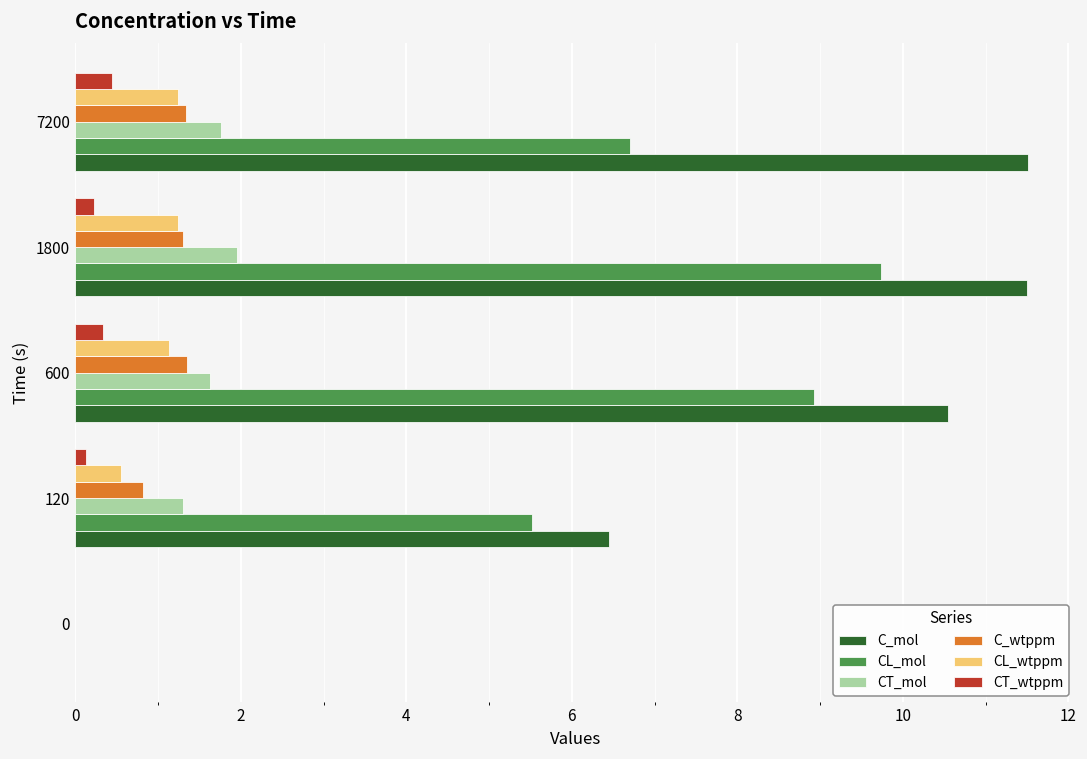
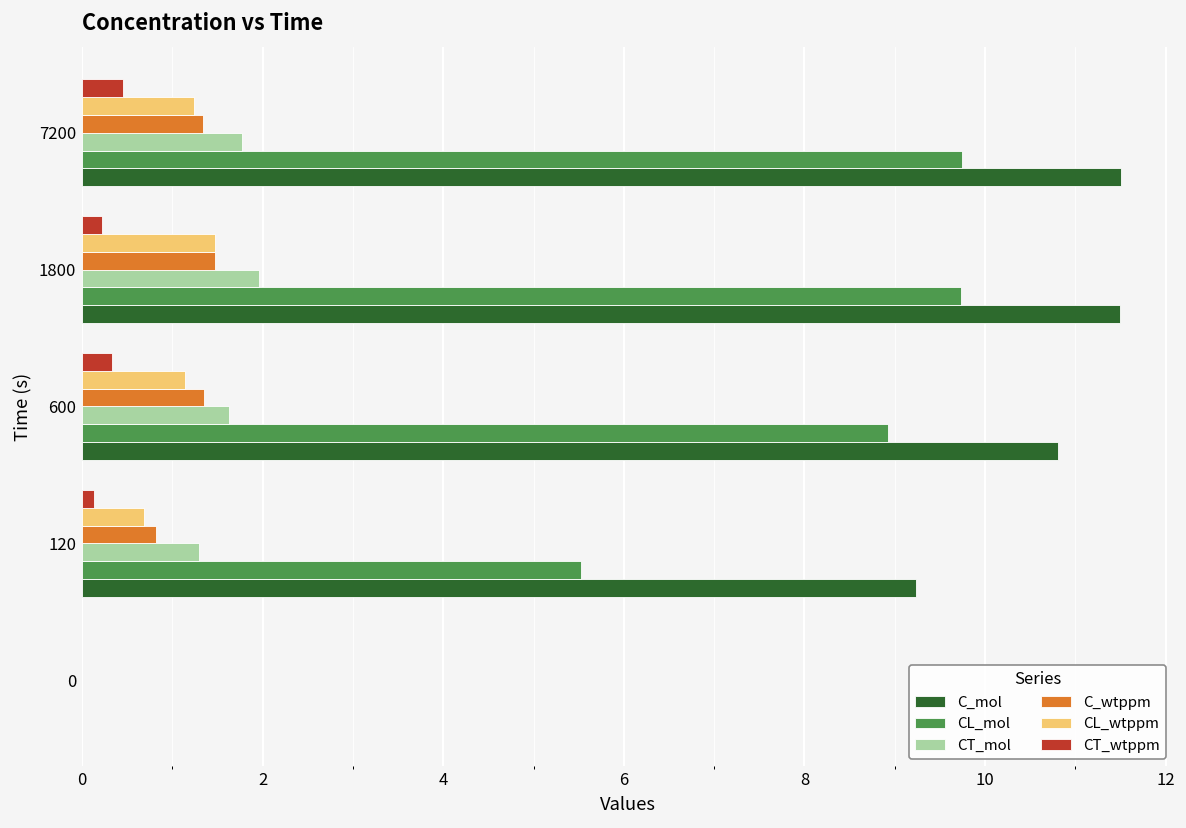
CL_mol, 7200: 6.7 -> 9.7
CL_wtppm, 1800: 1.2 -> 1.5
C_wtppm, 1800: 1.3 -> 1.5
C_mol, 600: 10.5 -> 10.8
CL_wtppm, 120: 0.5 -> 0.7
C_mol, 120: 6.5 -> 9.2
